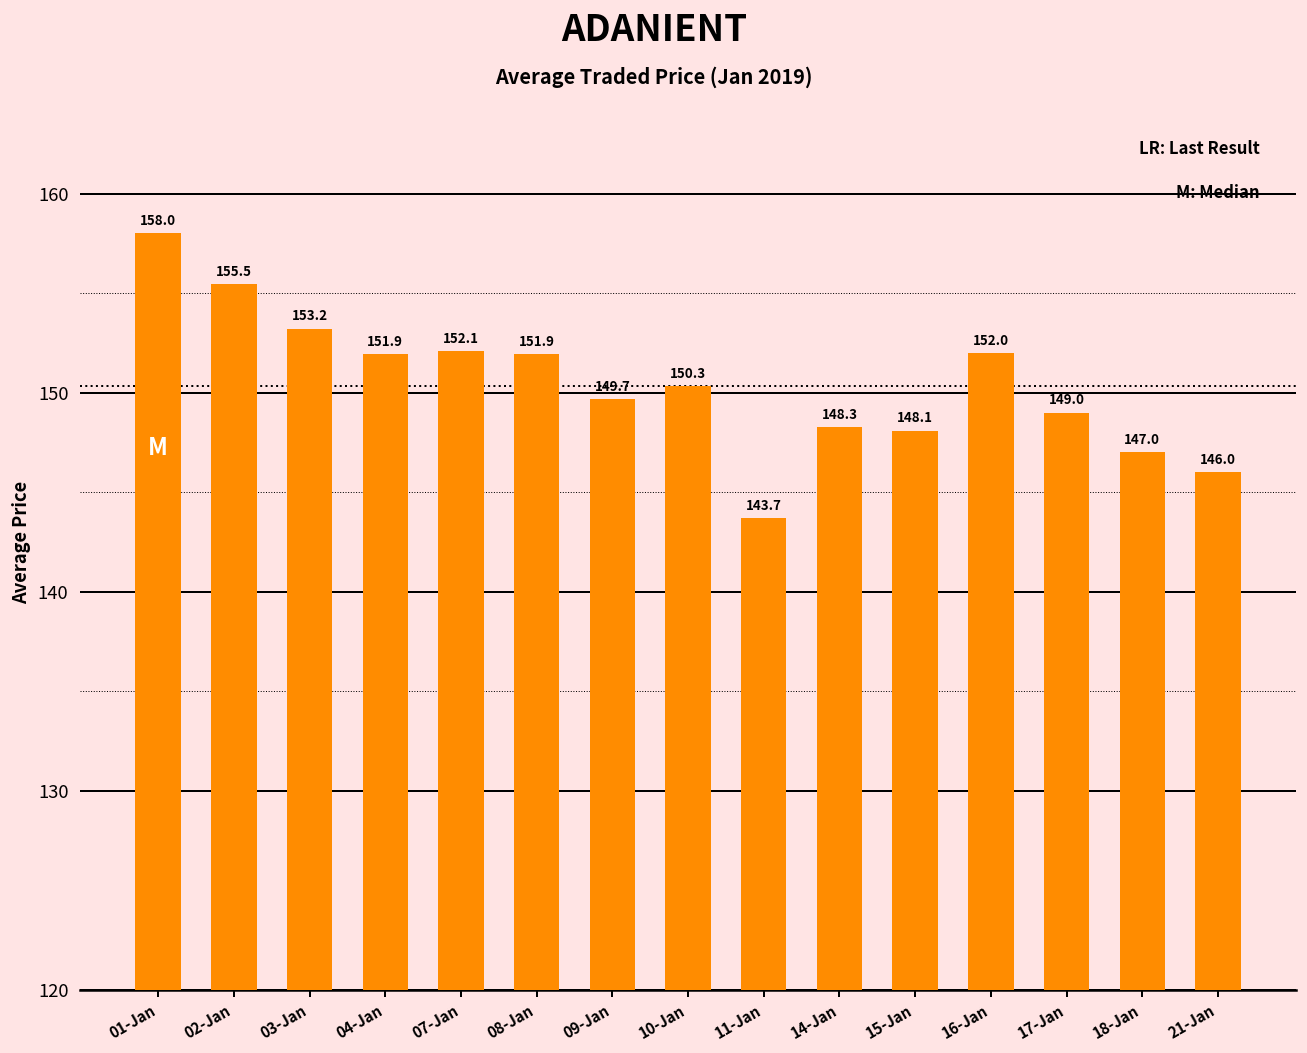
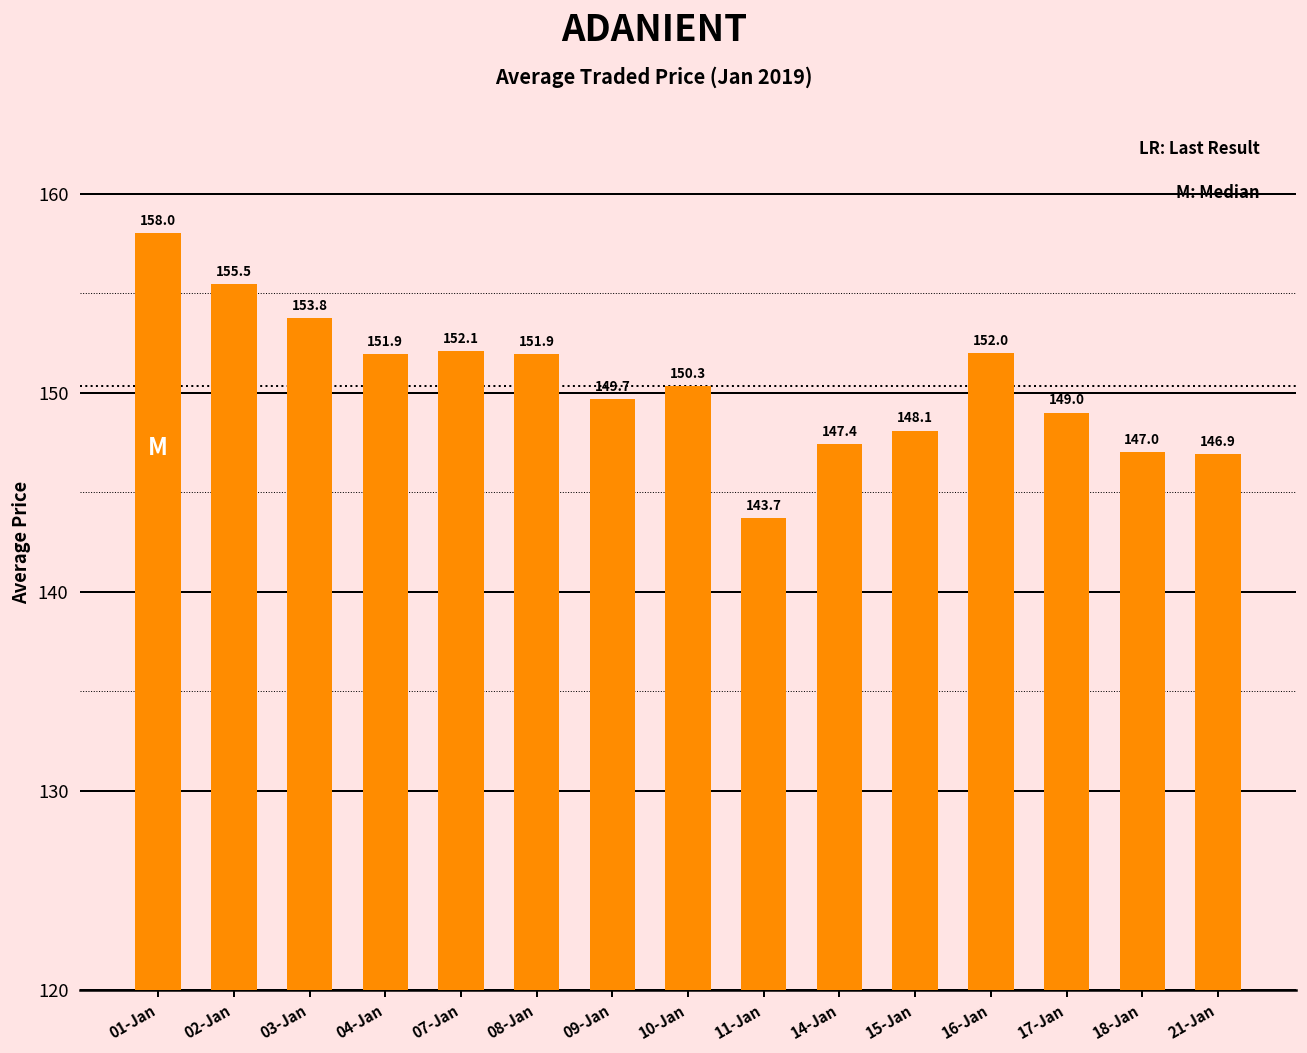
03-Jan: 153.2 -> 153.8
14-Jan: 148.3 -> 147.4
21-Jan: 146.0 -> 146.9
